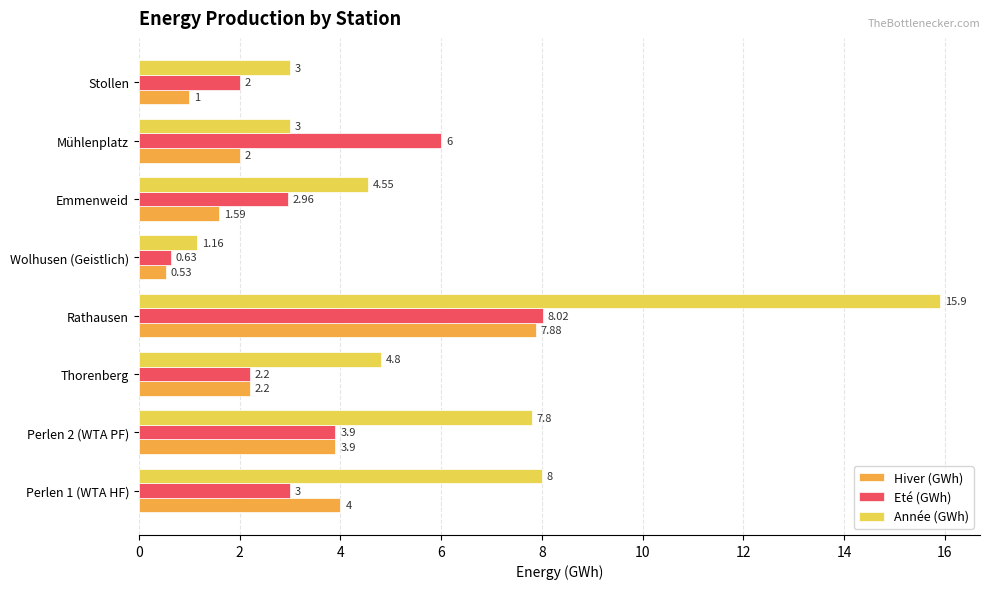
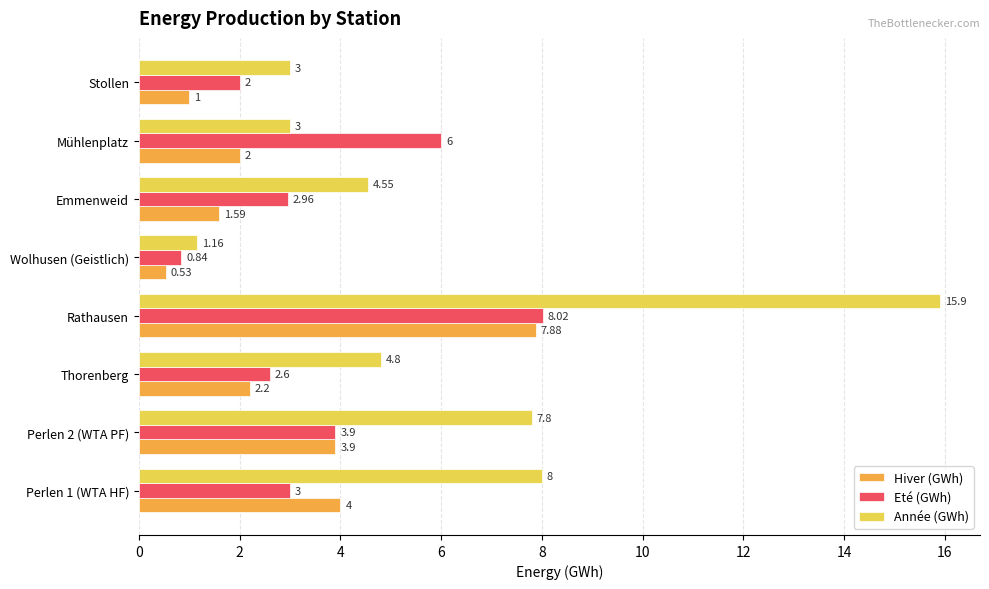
Eté (GWh), Wolhusen (Geistlich): 0.63 -> 0.84
Eté (GWh), Thorenberg: 2.2 -> 2.6
